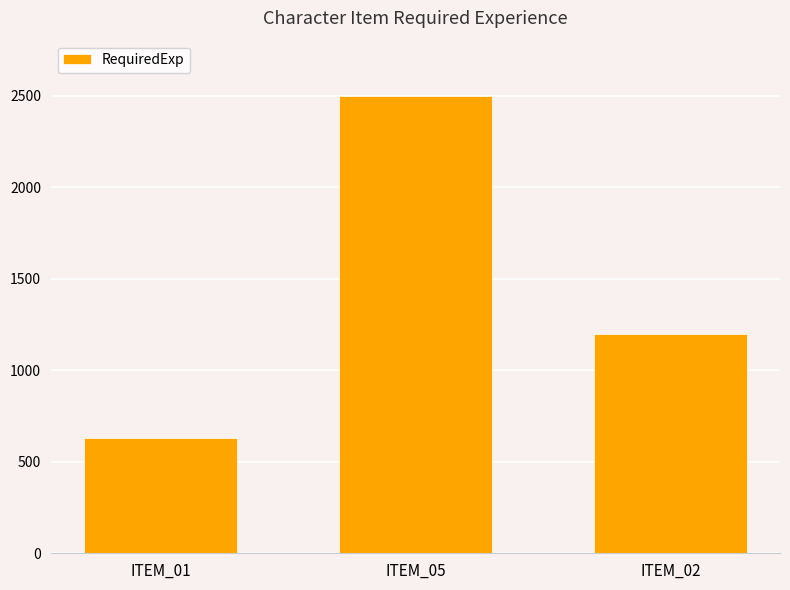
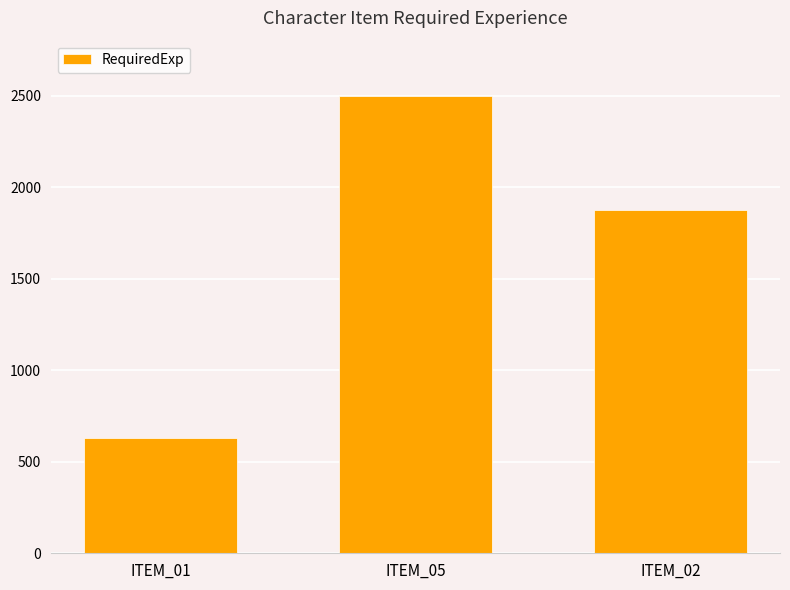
ITEM_02: 1200 -> 1880
